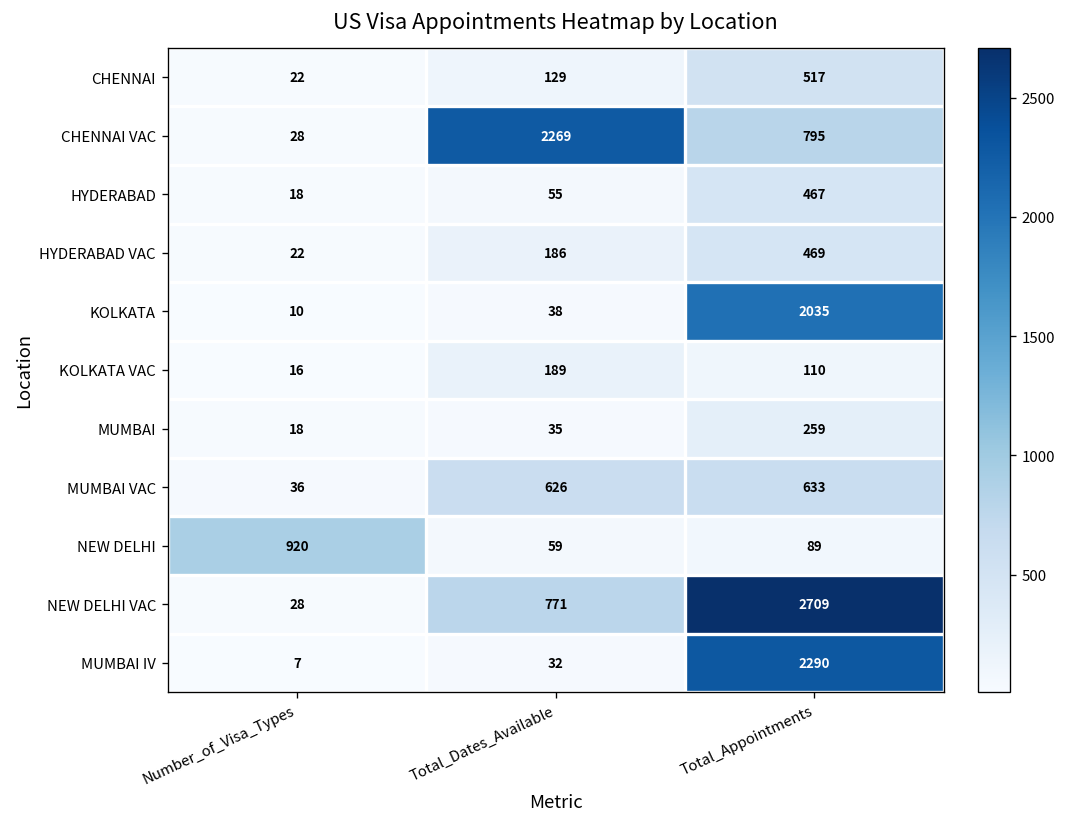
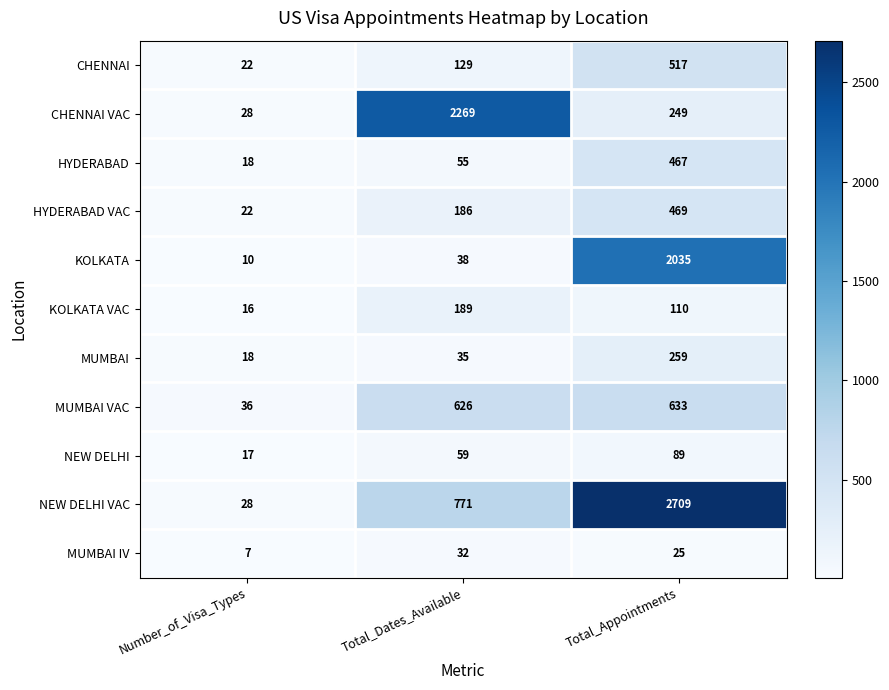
CHENNAI VAC, Total_Appointments: 795 -> 249
NEW DELHI, Number_of_Visa_Types: 920 -> 17
MUMBAI IV, Total_Appointments: 2290 -> 25
